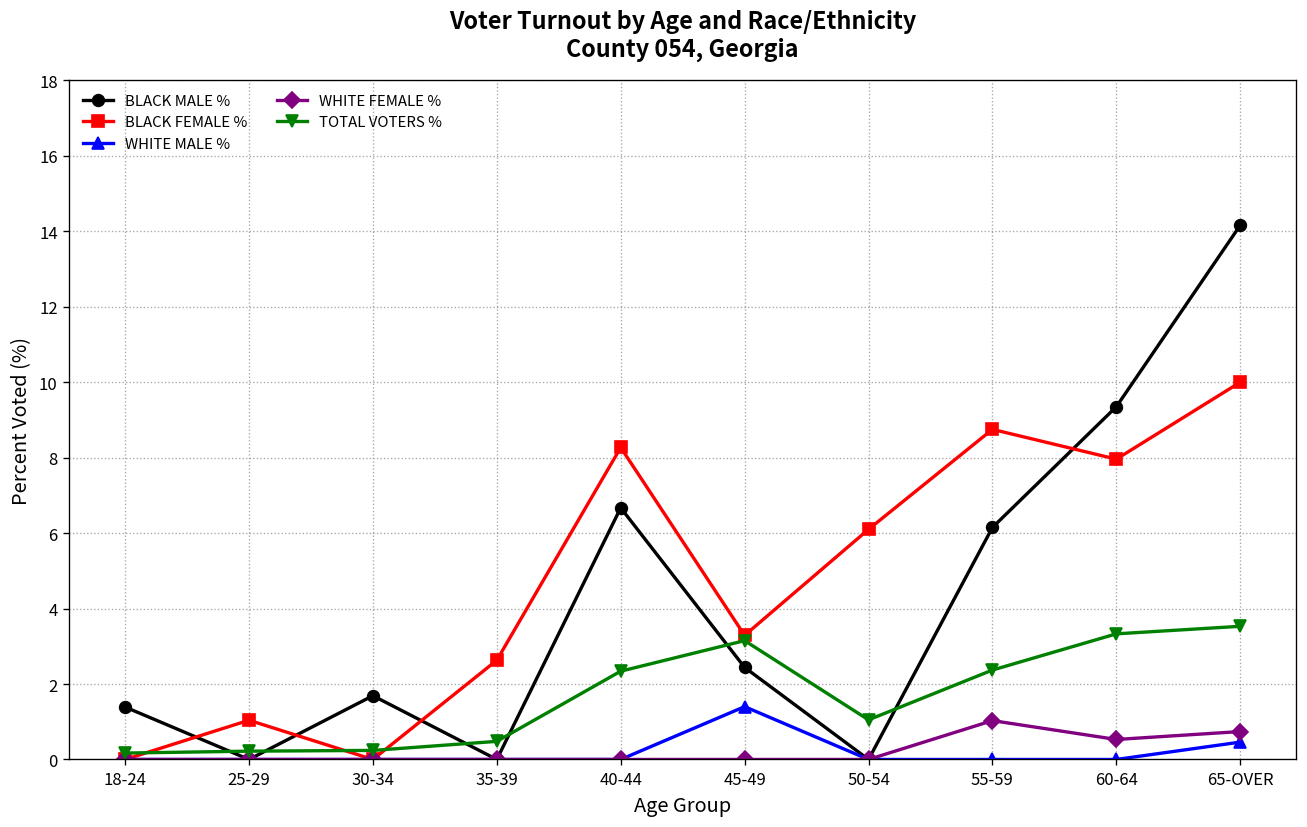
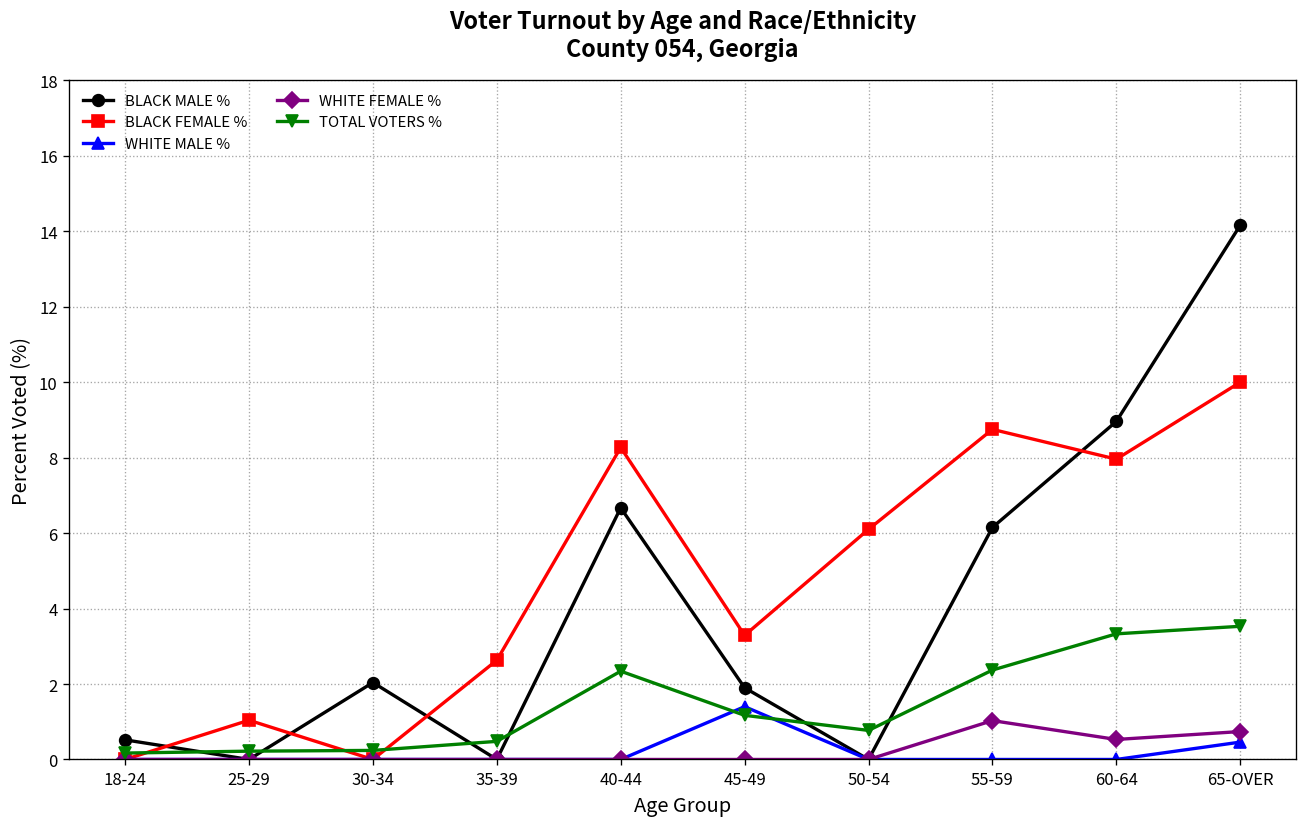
BLACK MALE %, 18-24: 1.4 -> 0.5
BLACK MALE %, 30-34: 1.7 -> 2.0
BLACK MALE %, 45-49: 2.4 -> 1.9
TOTAL VOTERS %, 45-49: 3.2 -> 1.2
TOTAL VOTERS %, 50-54: 1.1 -> 0.8
BLACK MALE %, 60-64: 9.4 -> 9.0
